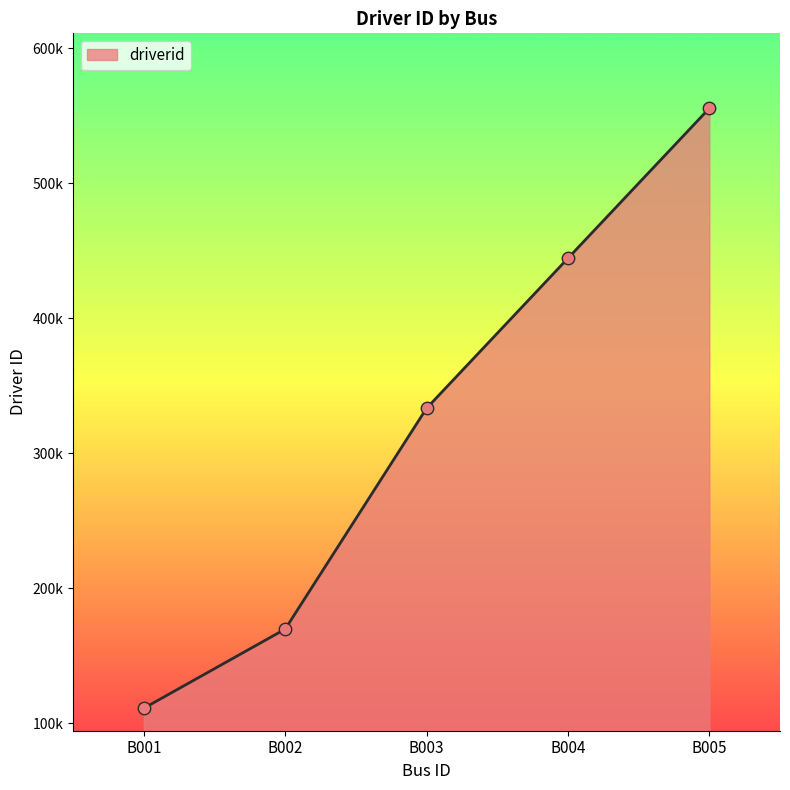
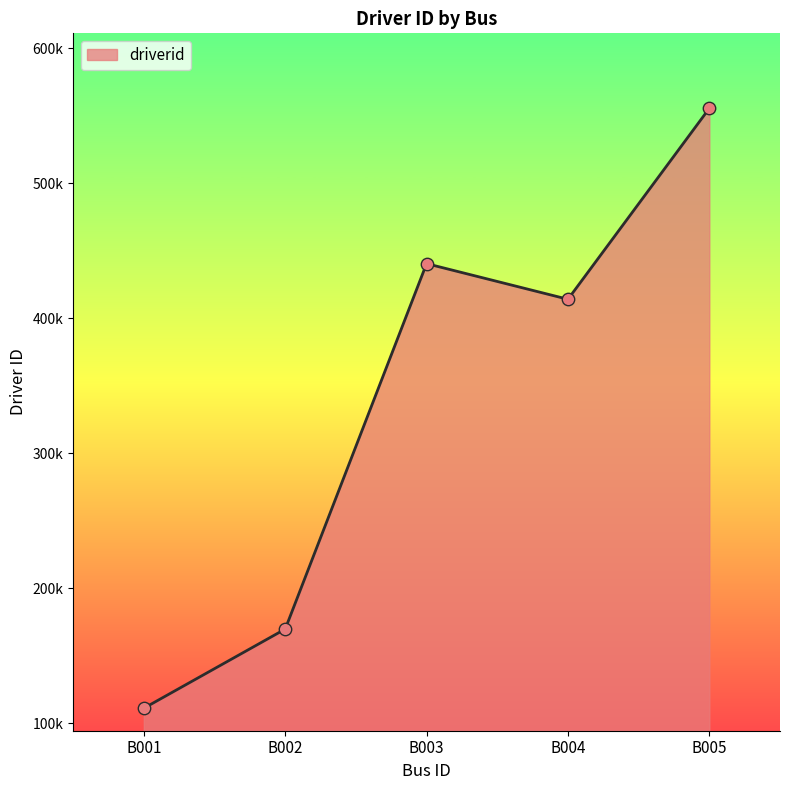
B003: 333000 -> 440000
B004: 444000 -> 414000
